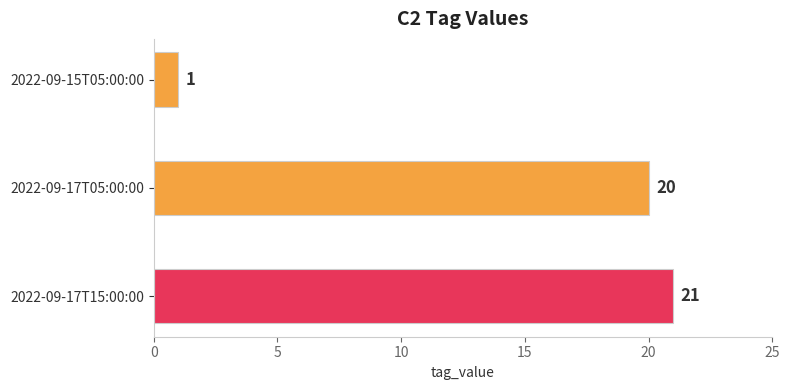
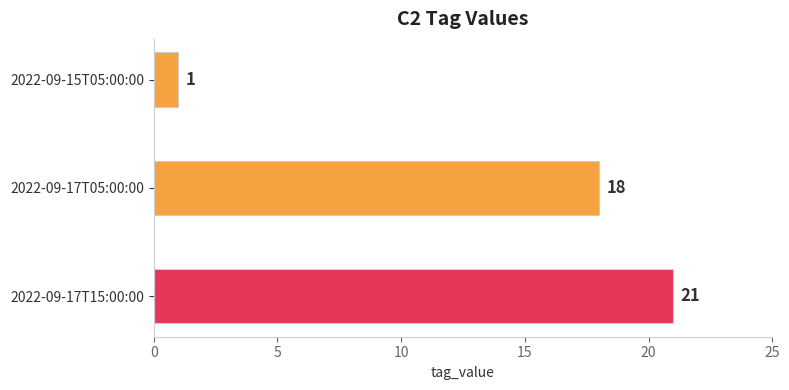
2022-09-17T05:00:00: 20 -> 18
